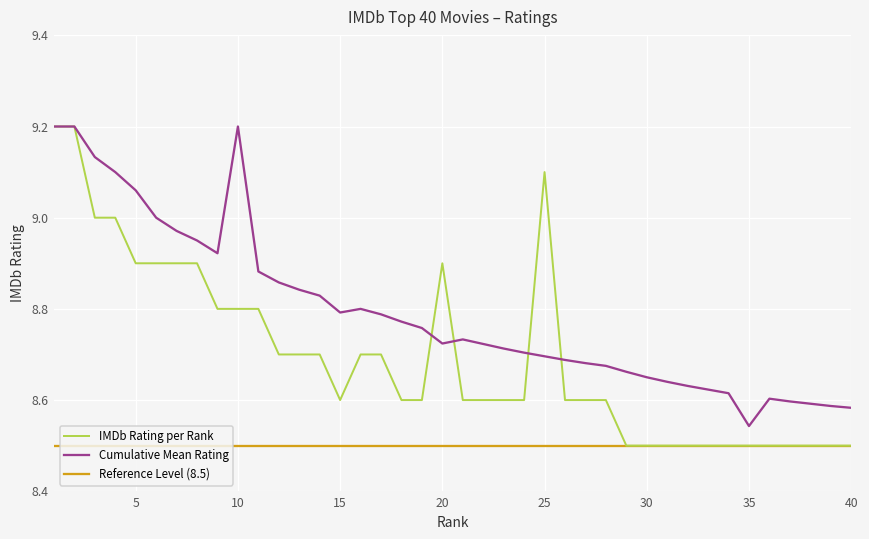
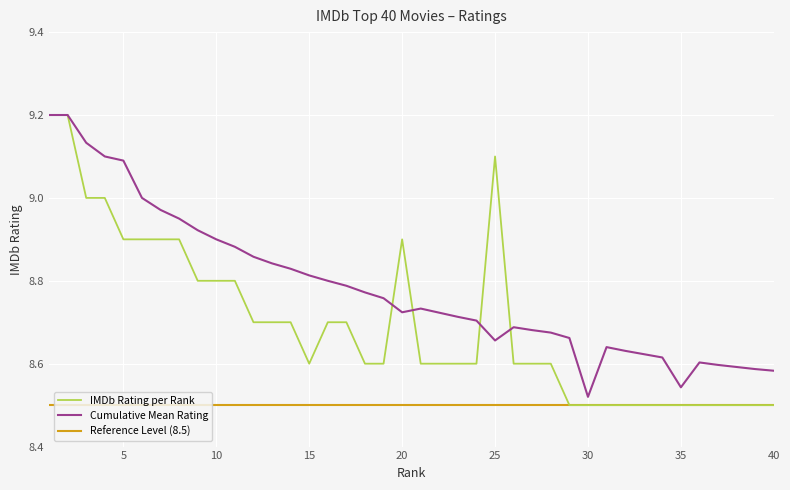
Cumulative Mean Rating, 5: 9.06 -> 9.09
Cumulative Mean Rating, 10: 9.2 -> 8.9
Cumulative Mean Rating, 15: 8.79 -> 8.81
Cumulative Mean Rating, 25: 8.70 -> 8.66
Cumulative Mean Rating, 30: 8.65 -> 8.52
